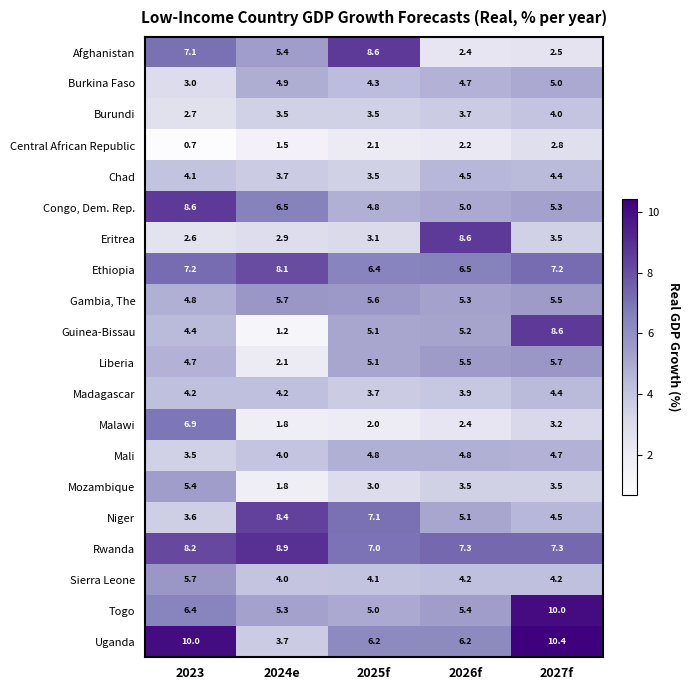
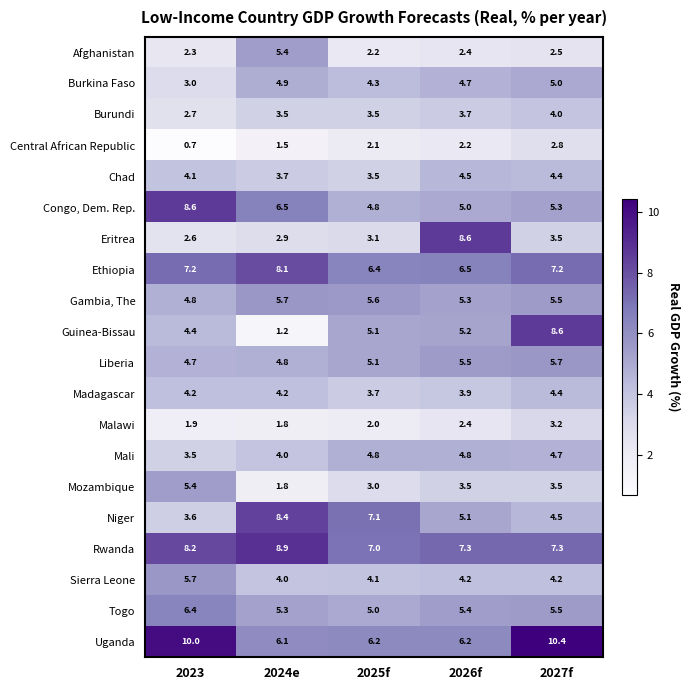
Afghanistan, 2023: 7.1 -> 2.3
Afghanistan, 2025f: 8.6 -> 2.2
Liberia, 2024e: 2.1 -> 4.8
Malawi, 2023: 6.9 -> 1.9
Togo, 2027f: 10.0 -> 5.5
Uganda, 2024e: 3.7 -> 6.1
